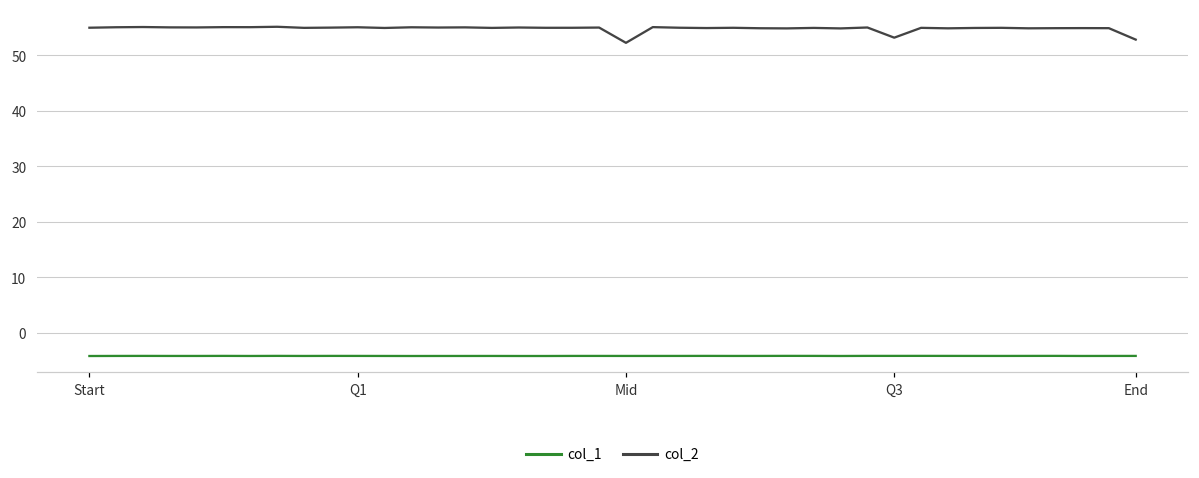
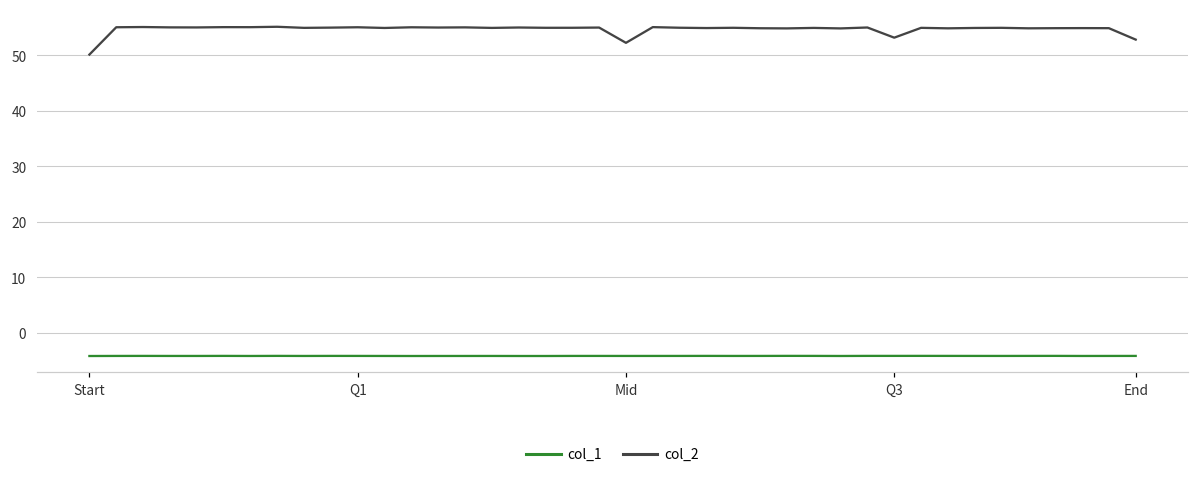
col_2, Start: 55 -> 50
